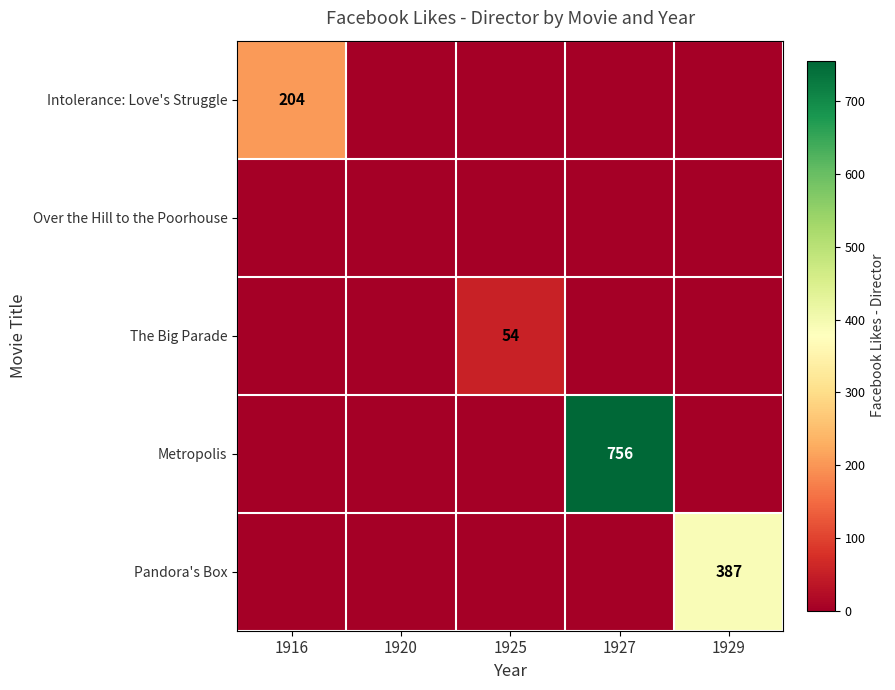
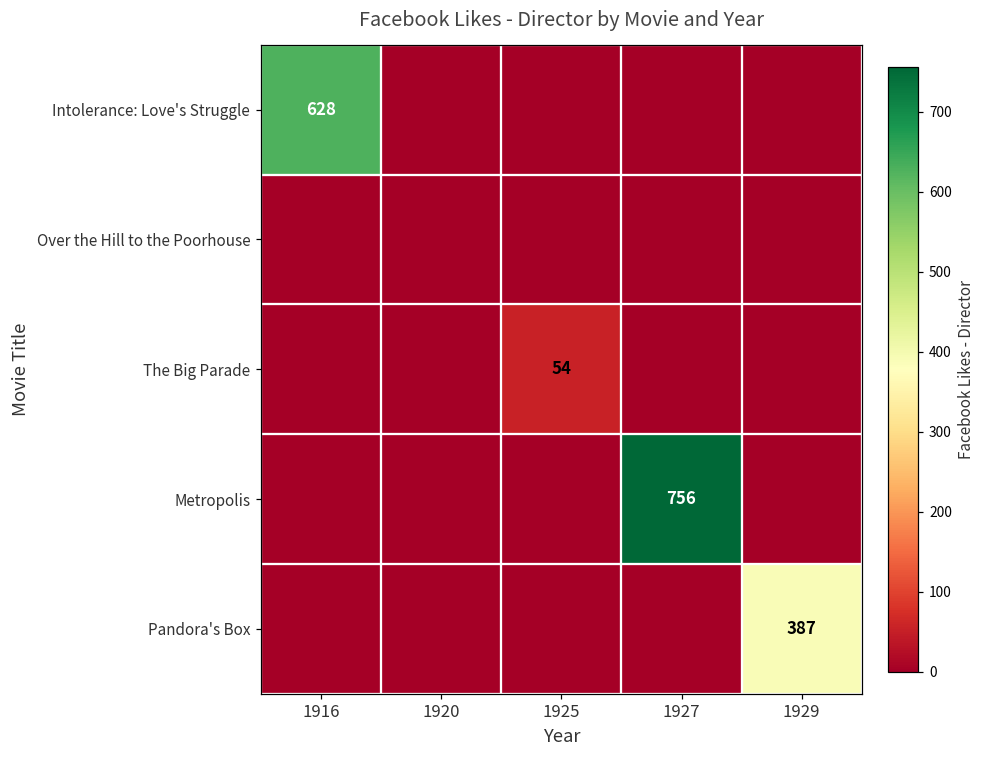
Intolerance: Love's Struggle, 1916: 204 -> 628
